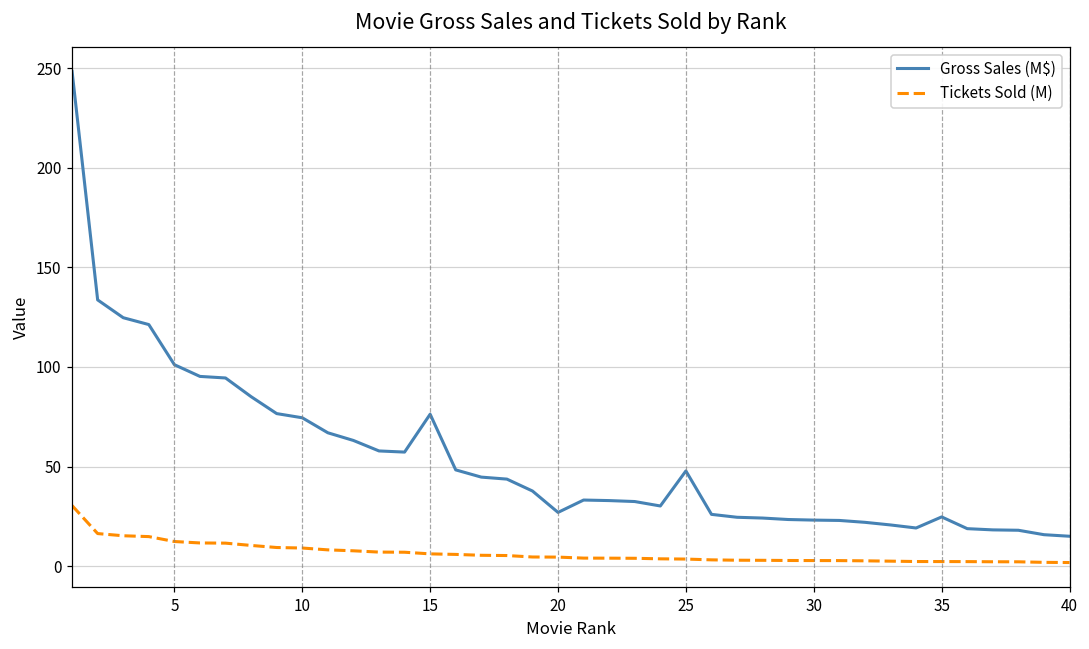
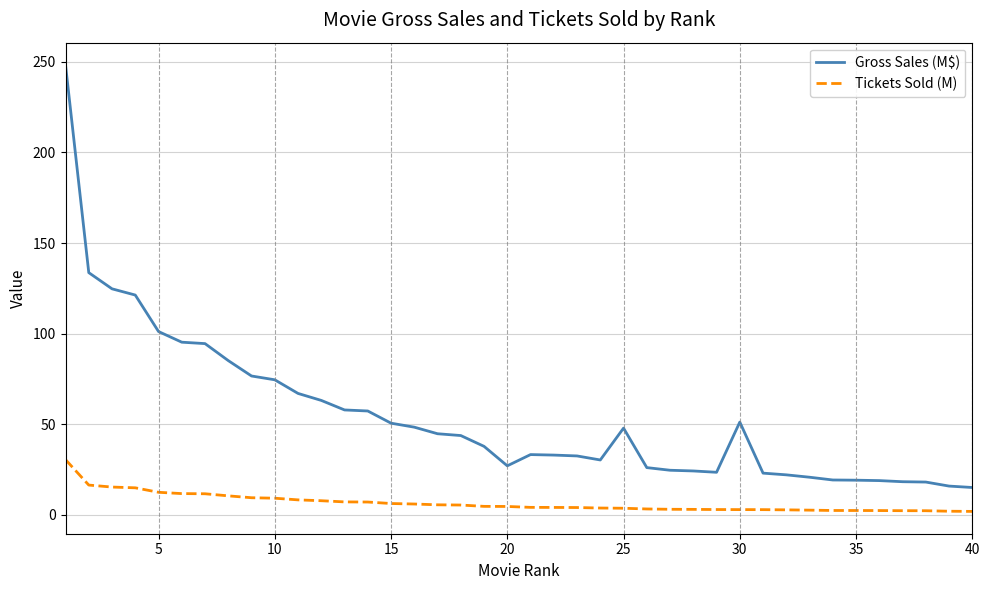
Gross Sales (M$), 15: 76 -> 51
Gross Sales (M$), 30: 23 -> 51
Gross Sales (M$), 35: 25 -> 19
